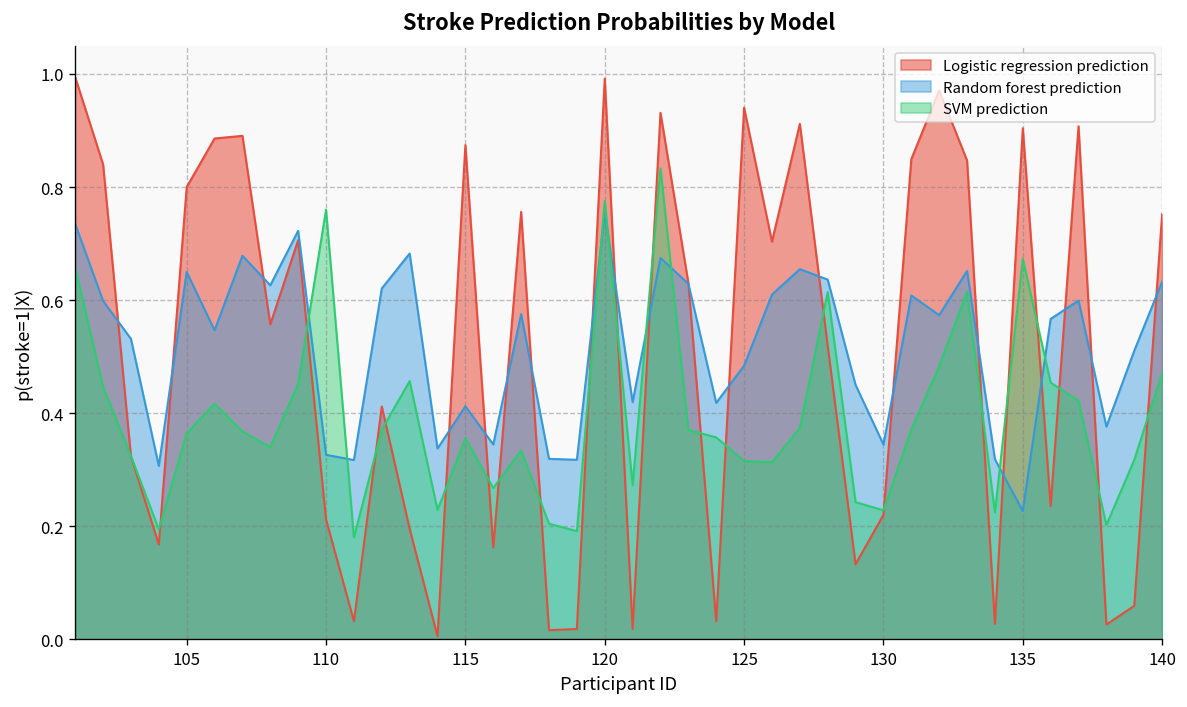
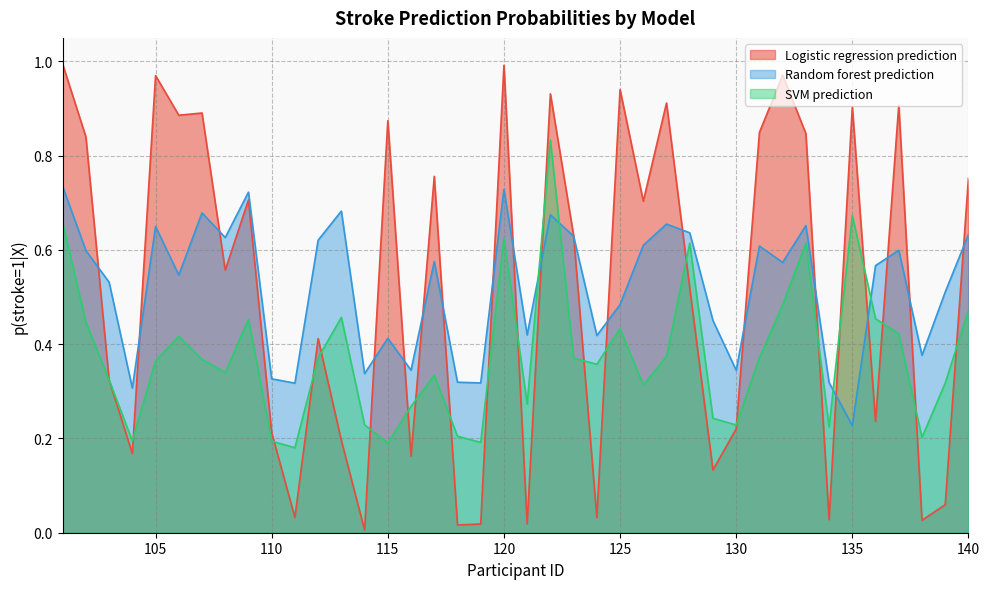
Logistic regression prediction, 105: 0.80 -> 0.97
SVM prediction, 110: 0.76 -> 0.19
SVM prediction, 115: 0.36 -> 0.19
Random forest prediction, 120: 0.75 -> 0.73
SVM prediction, 120: 0.78 -> 0.63
SVM prediction, 125: 0.32 -> 0.43
